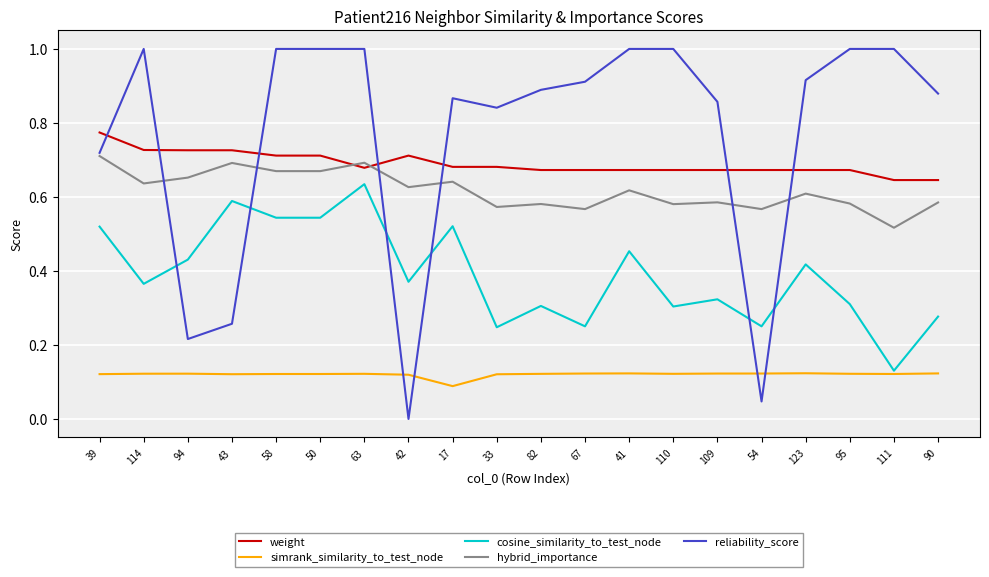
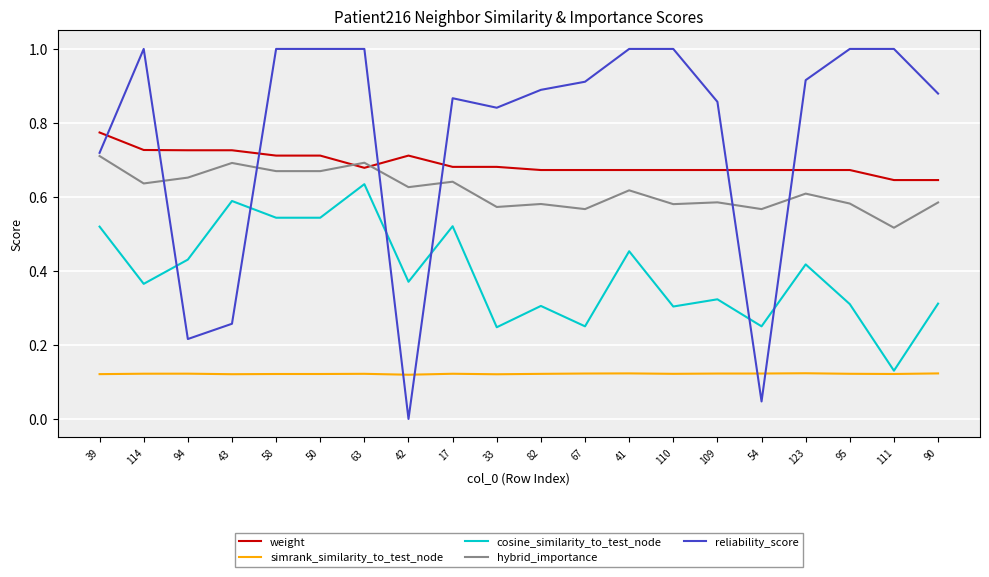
simrank_similarity_to_test_node, 17: 0.09 -> 0.12
cosine_similarity_to_test_node, 90: 0.28 -> 0.31
